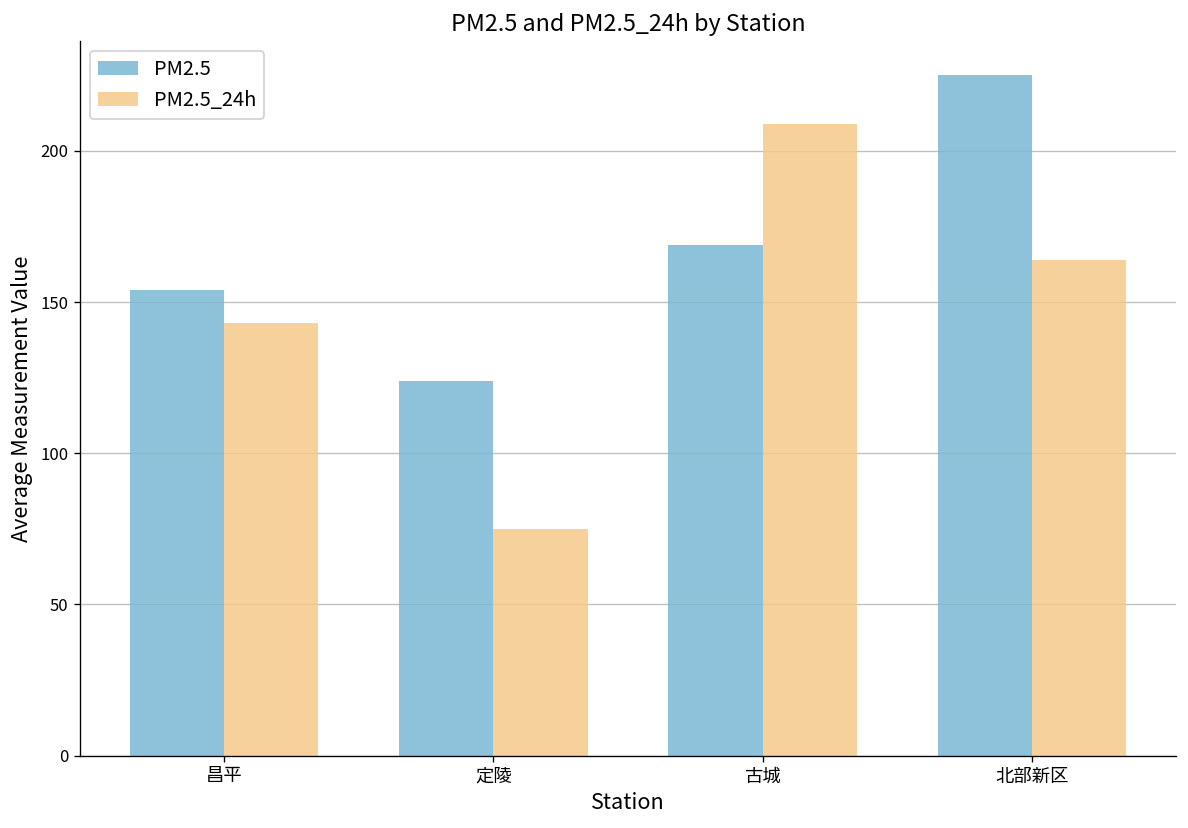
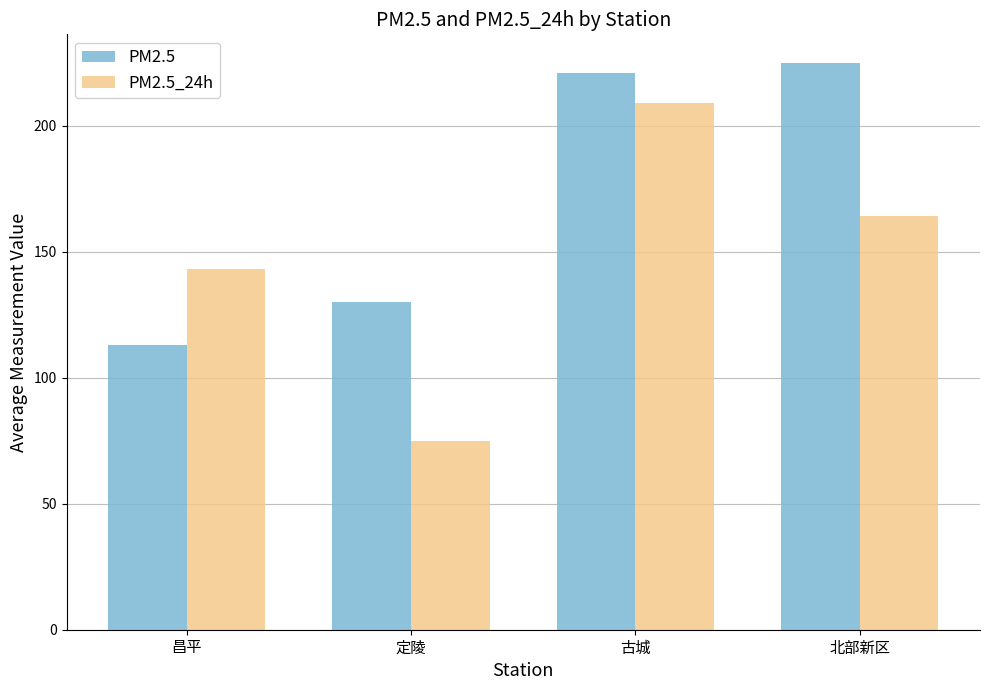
PM2.5, 昌平: 154 -> 113
PM2.5, 定陵: 124 -> 130
PM2.5, 古城: 169 -> 221
